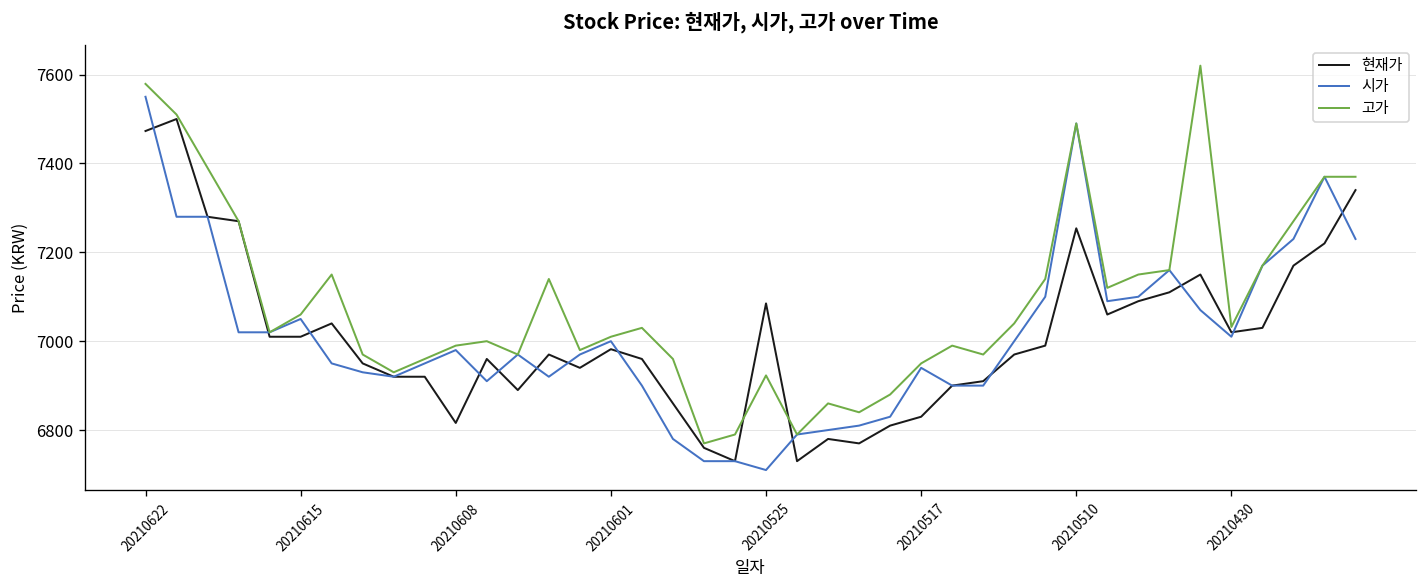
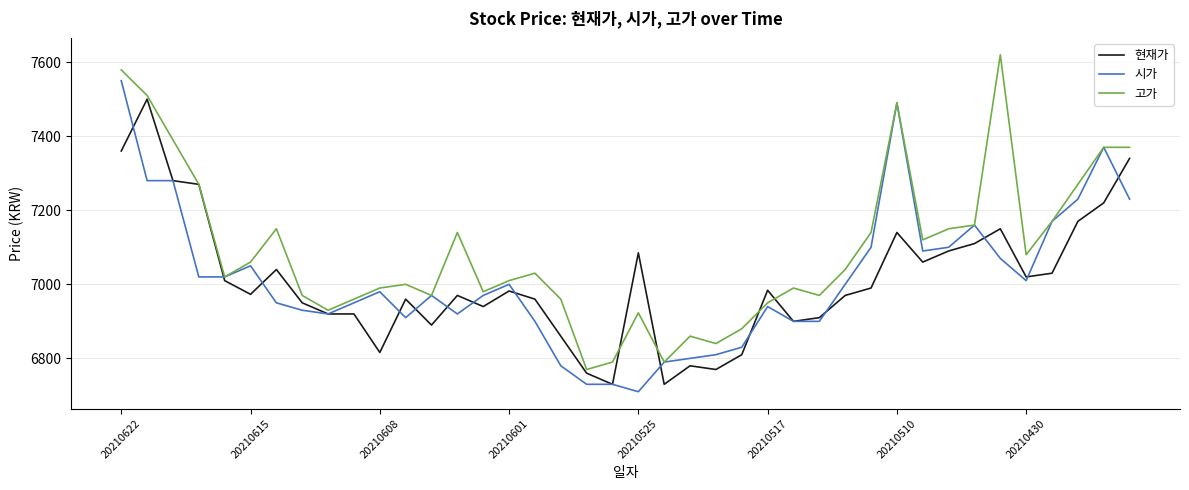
현재가, 20210622: 7470 -> 7360
현재가, 20210615: 7010 -> 6970
현재가, 20210517: 6830 -> 6980
현재가, 20210510: 7250 -> 7140
고가, 20210430: 7030 -> 7080
